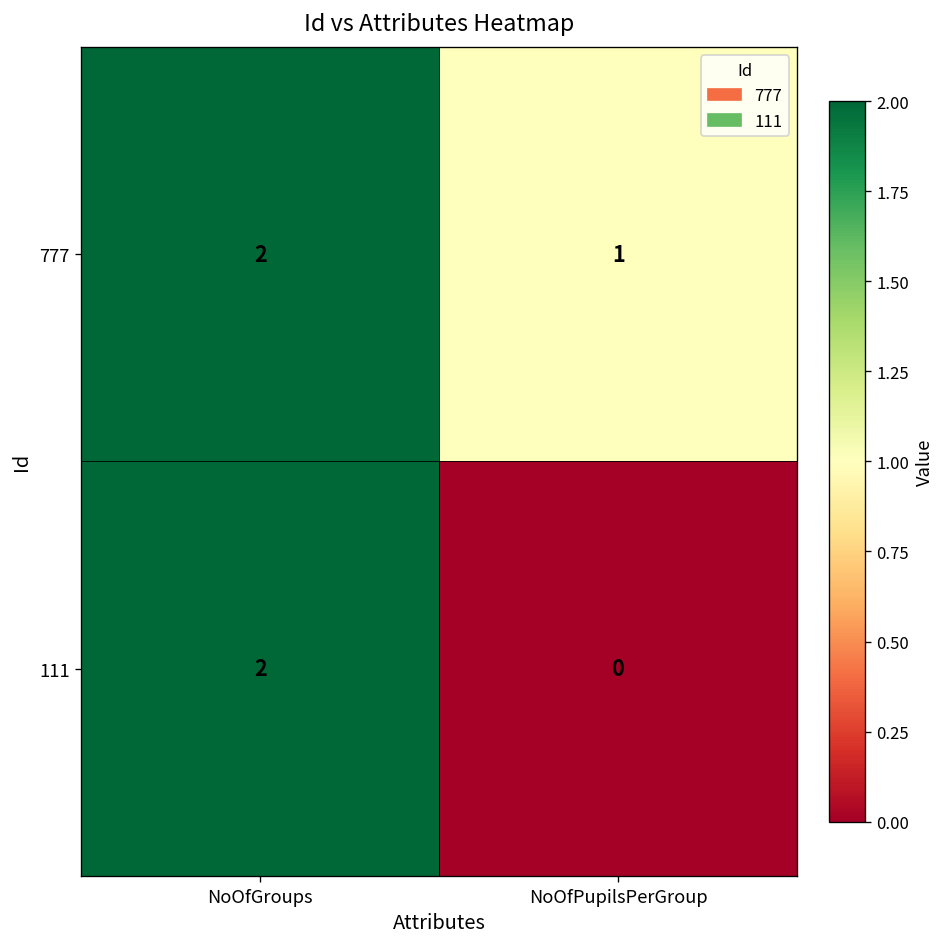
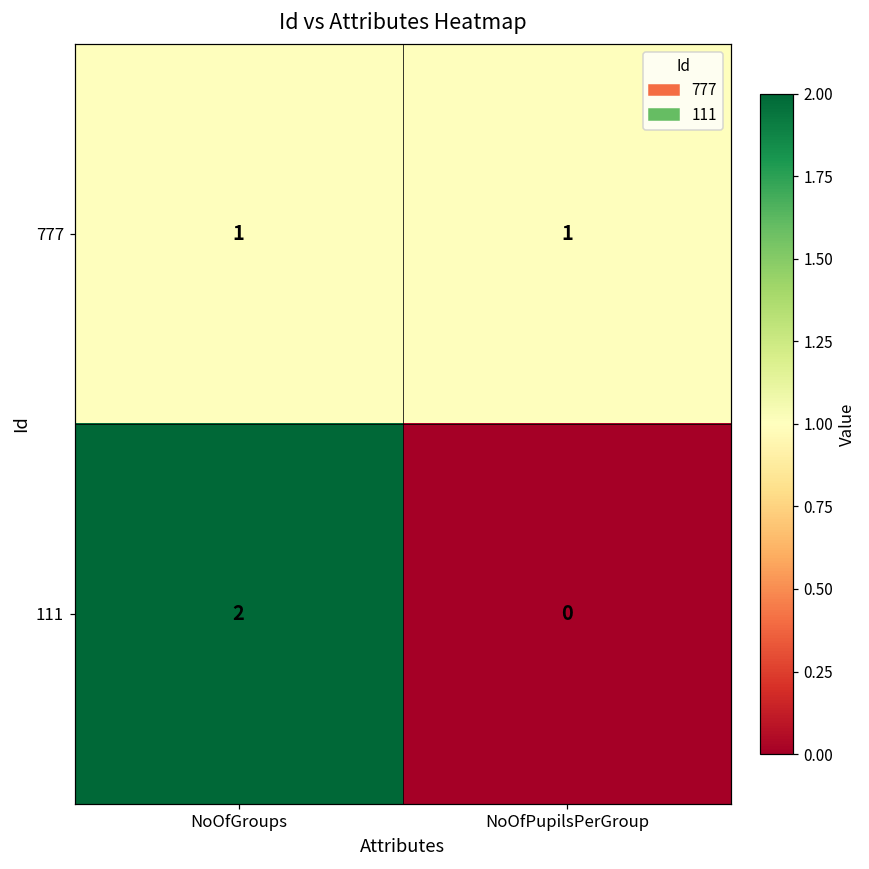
777, NoOfGroups: 2 -> 1
